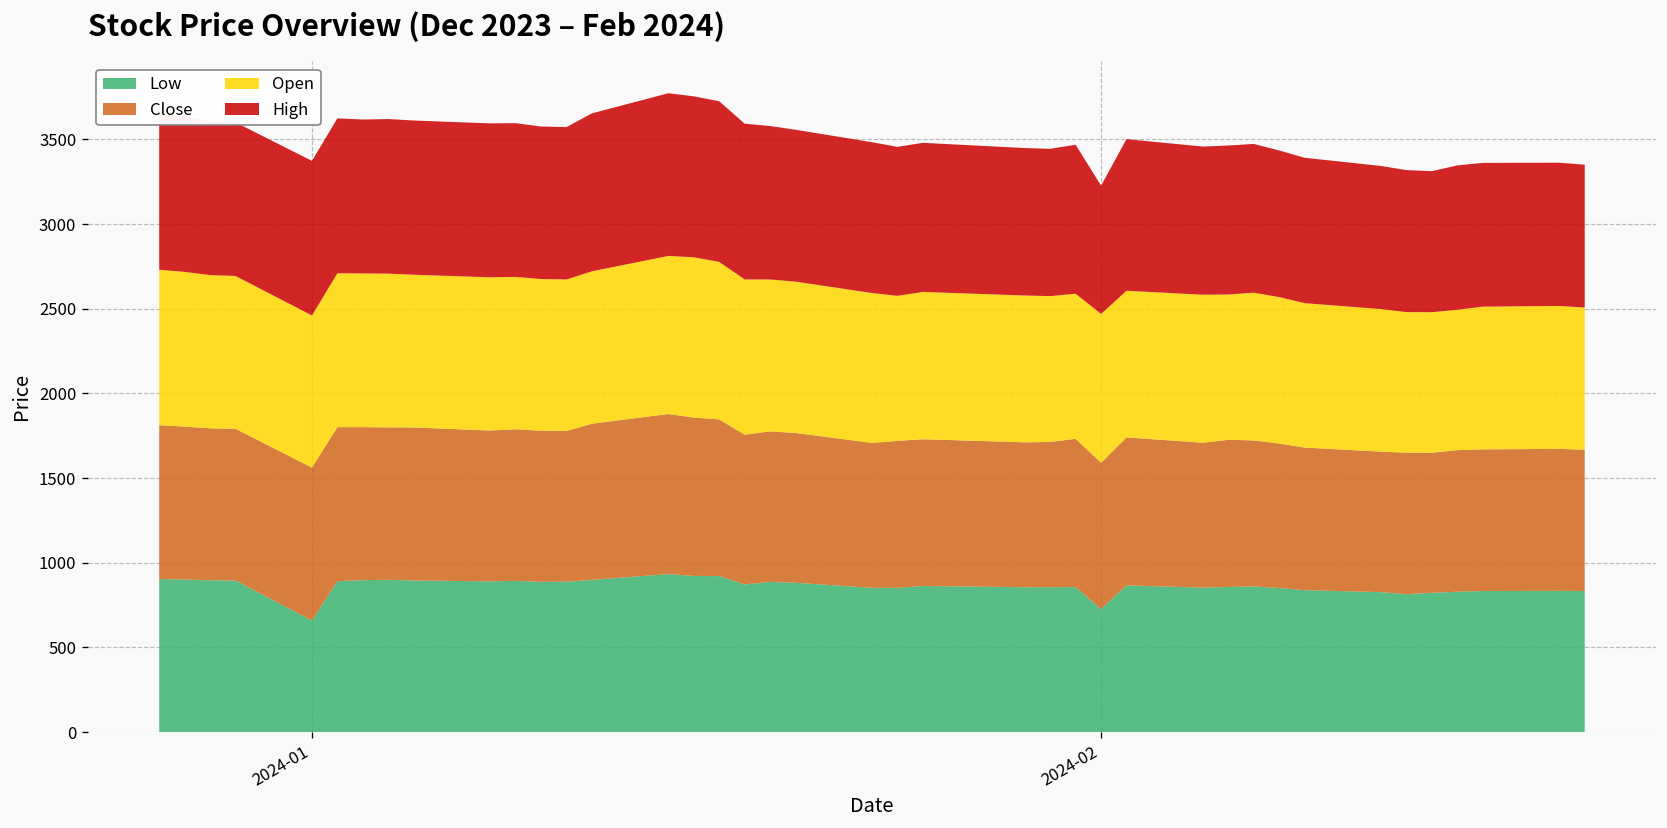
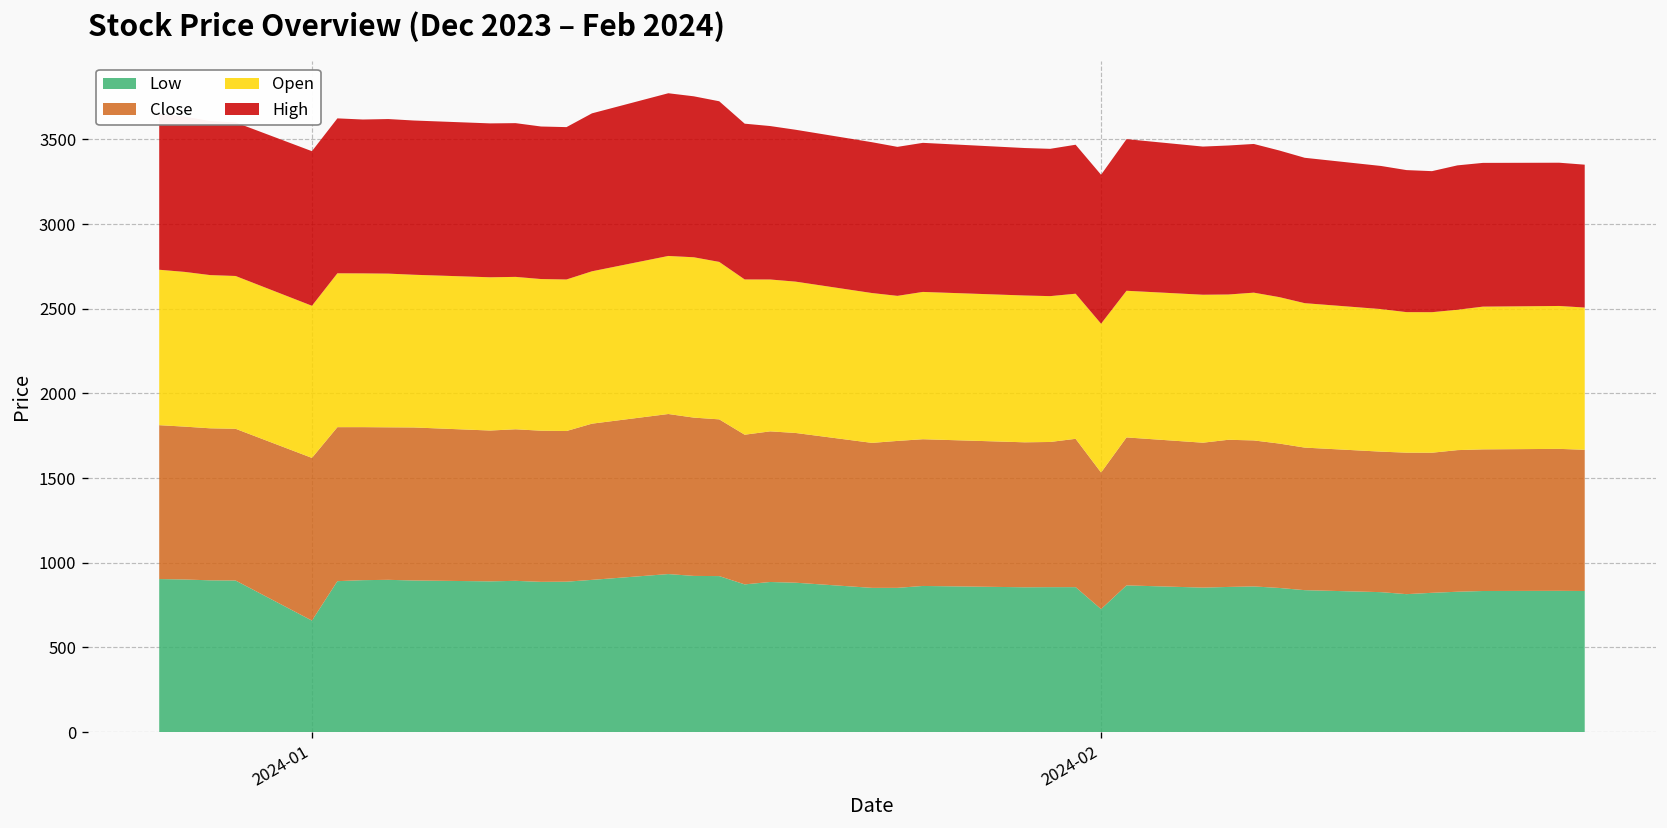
Close, 2024-01: 900 -> 960
Close, 2024-02: 860 -> 810
High, 2024-02: 760 -> 880
